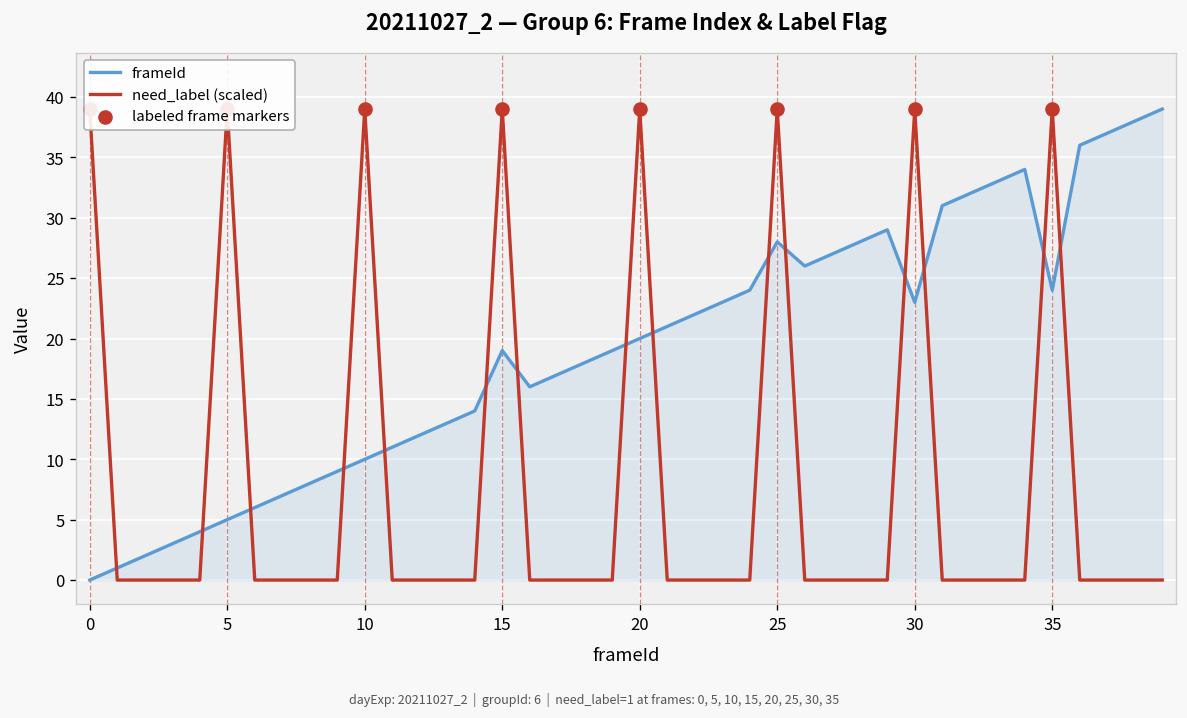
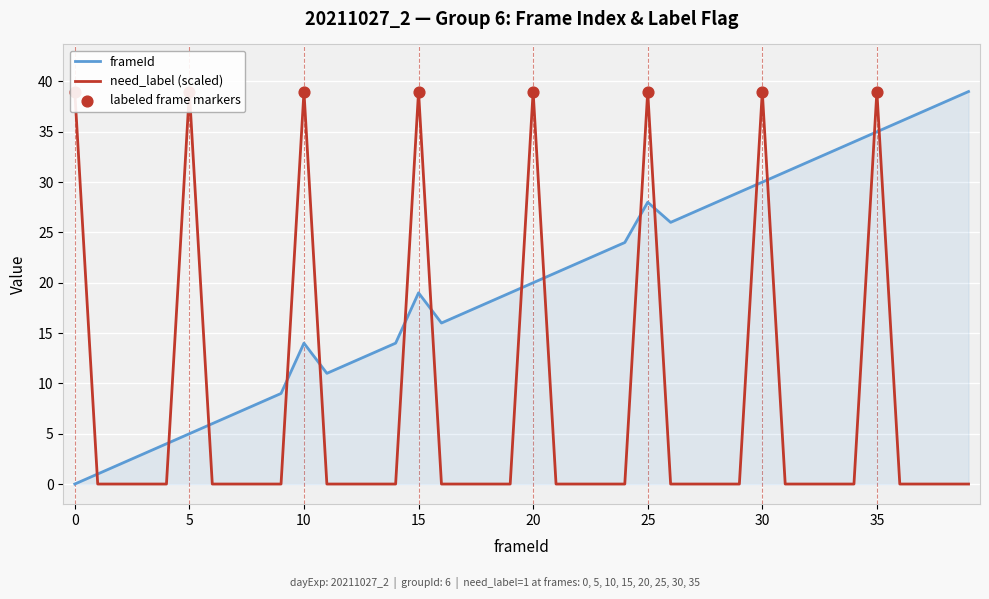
frameId, 10: 10 -> 14
frameId, 30: 23 -> 30
frameId, 35: 24 -> 35
